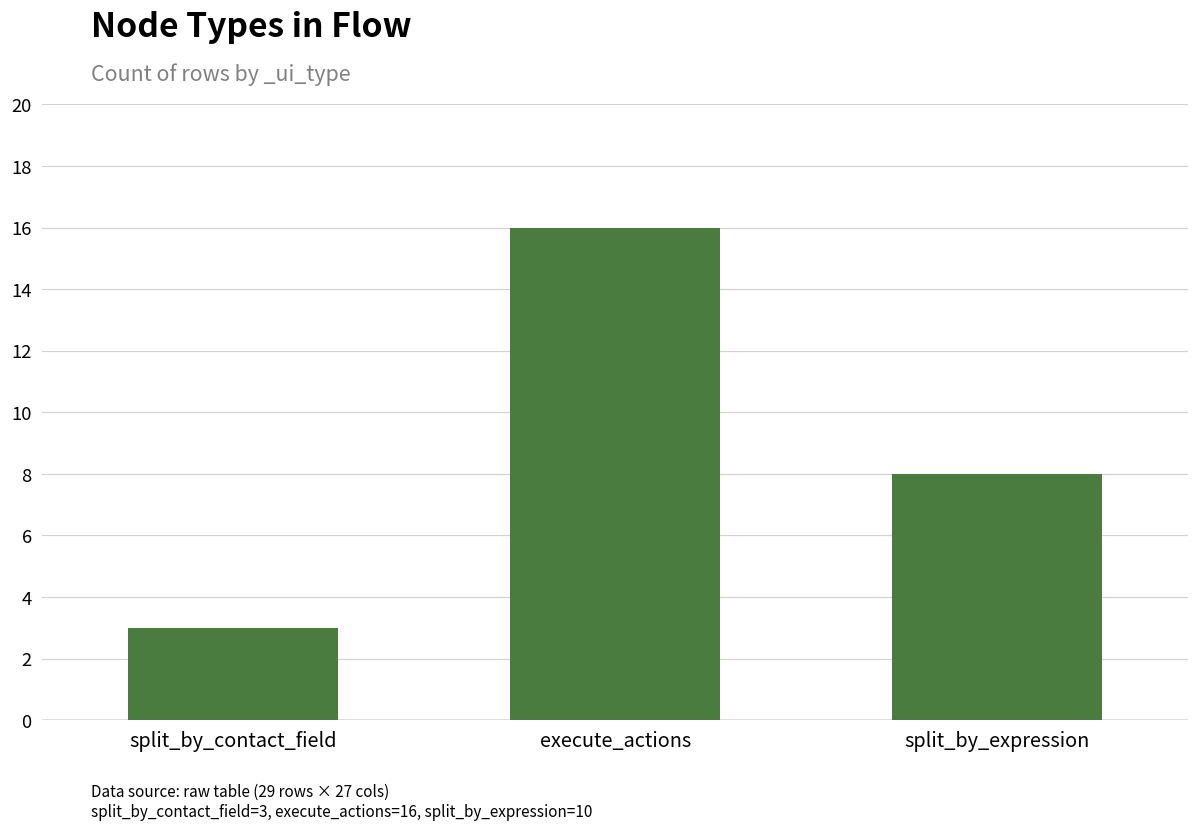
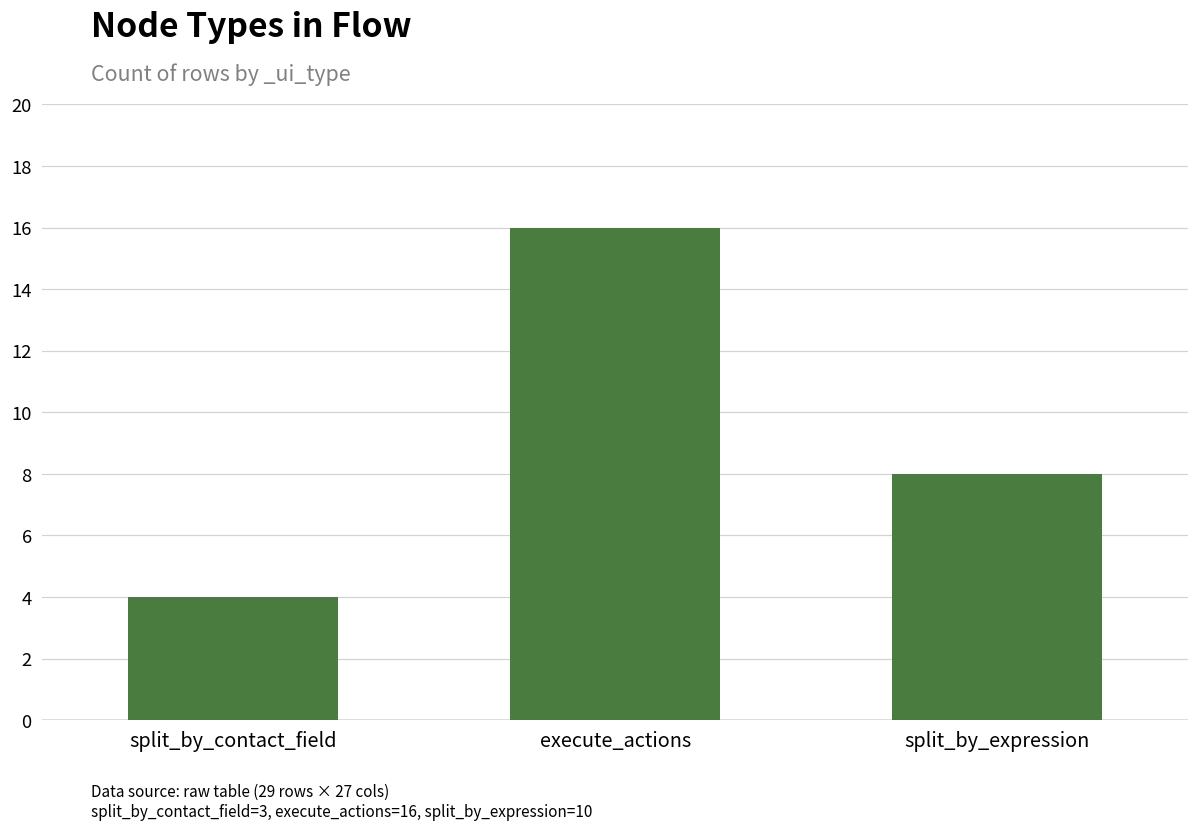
split_by_contact_field: 3 -> 4
